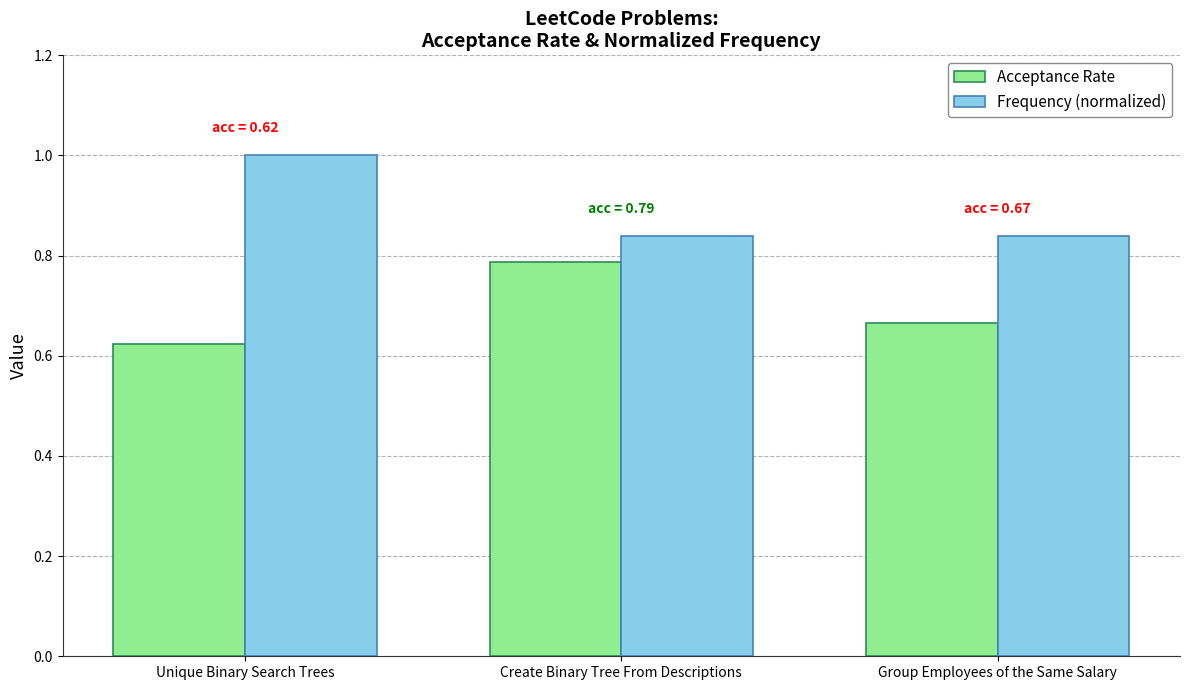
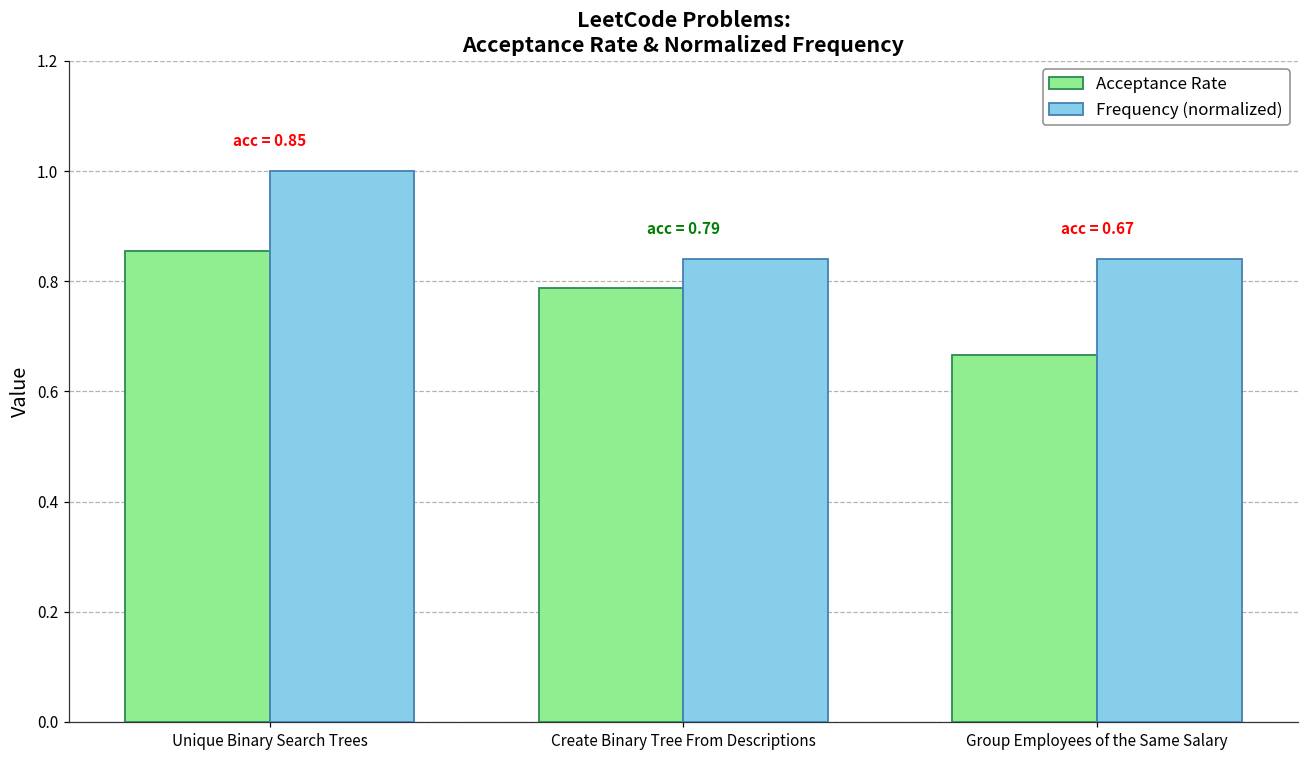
Acceptance Rate, Unique Binary Search Trees: 0.62 -> 0.85
